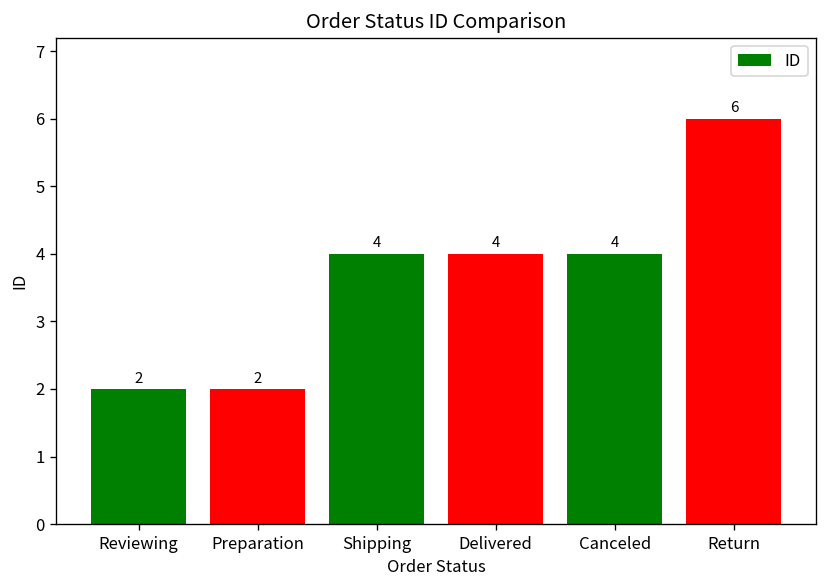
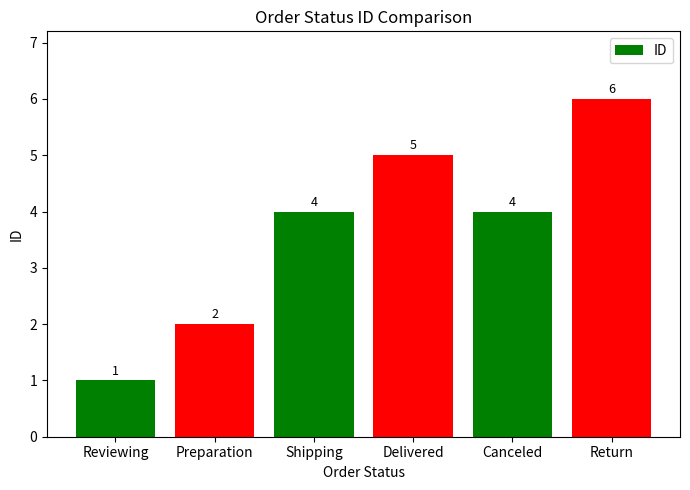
Reviewing: 2 -> 1
Delivered: 4 -> 5
